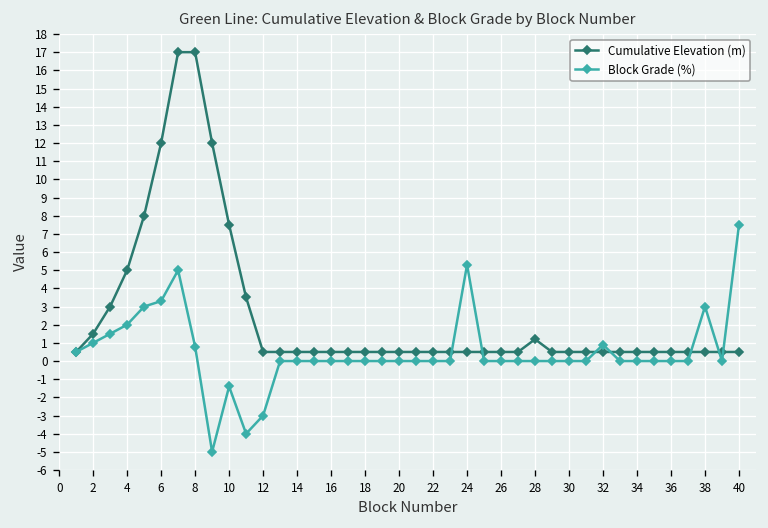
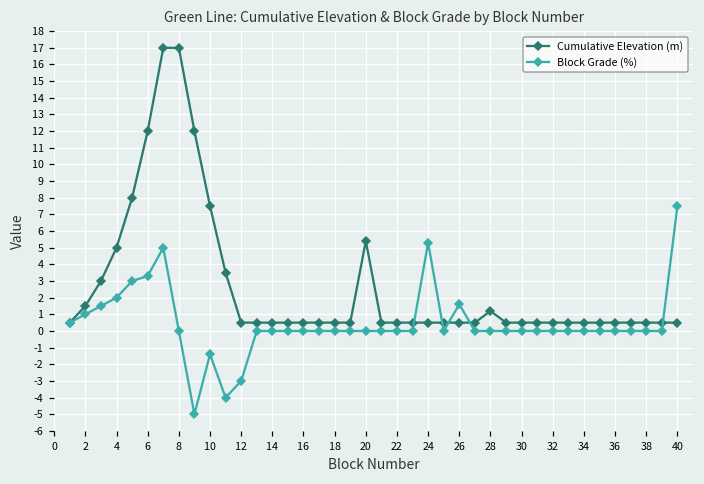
Block Grade (%), 8: 0.8 -> 0.0
Cumulative Elevation (m), 20: 0.5 -> 5.4
Block Grade (%), 26: 0.0 -> 1.6
Block Grade (%), 32: 0.9 -> 0.0
Block Grade (%), 38: 3 -> 0
